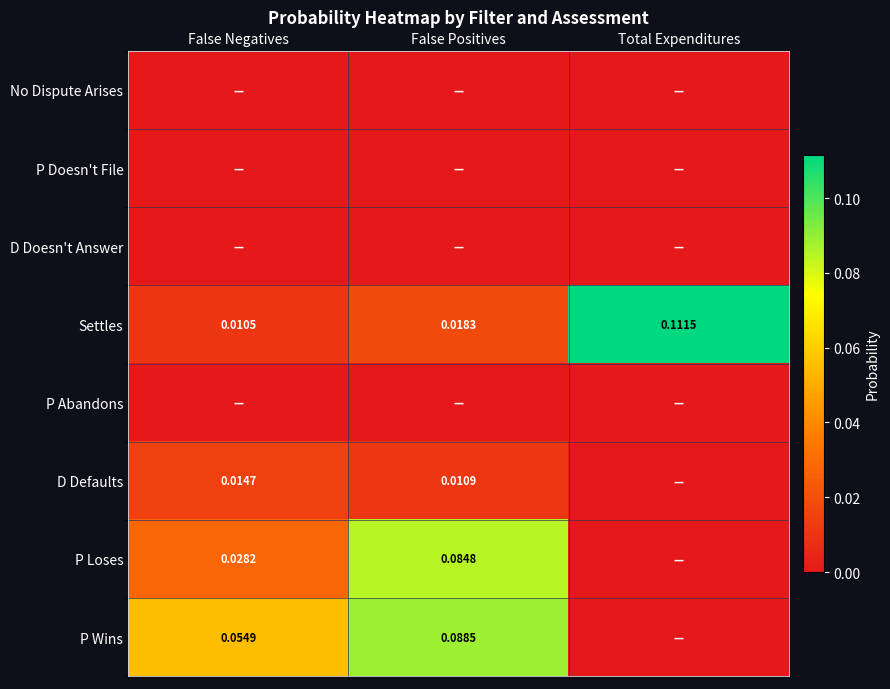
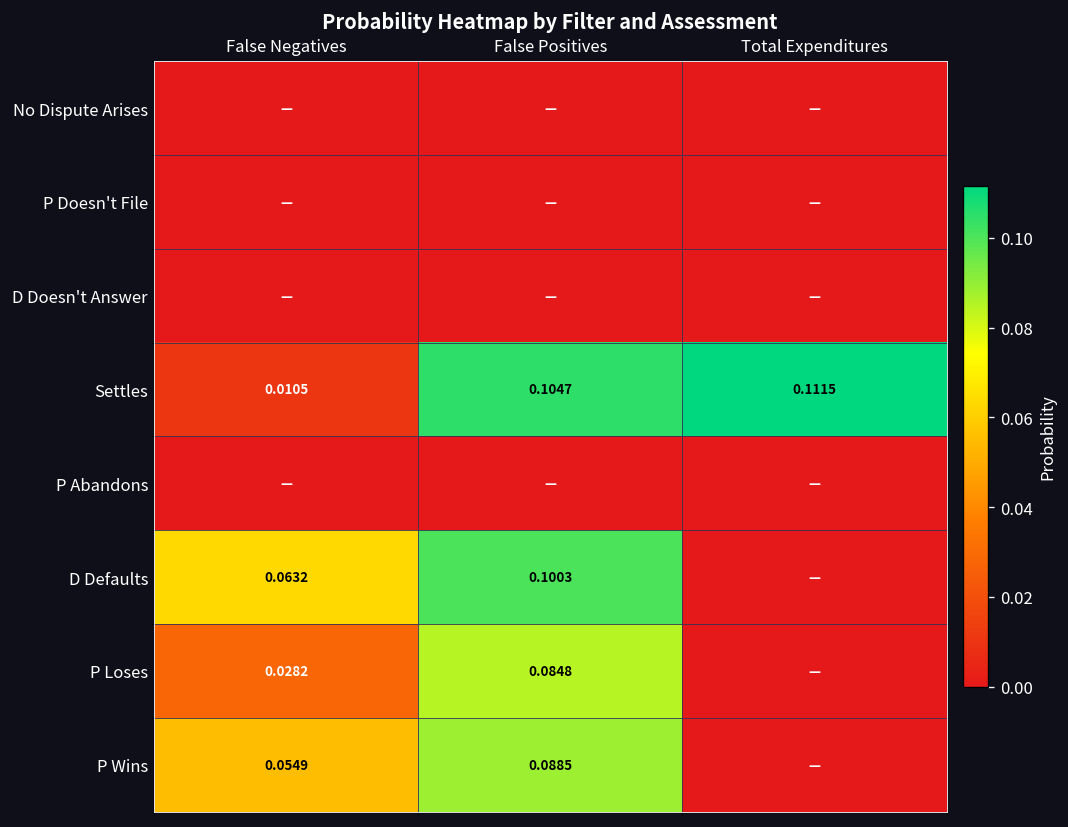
Settles, False Positives: 0.0183 -> 0.1047
D Defaults, False Negatives: 0.0147 -> 0.0632
D Defaults, False Positives: 0.0109 -> 0.1003
